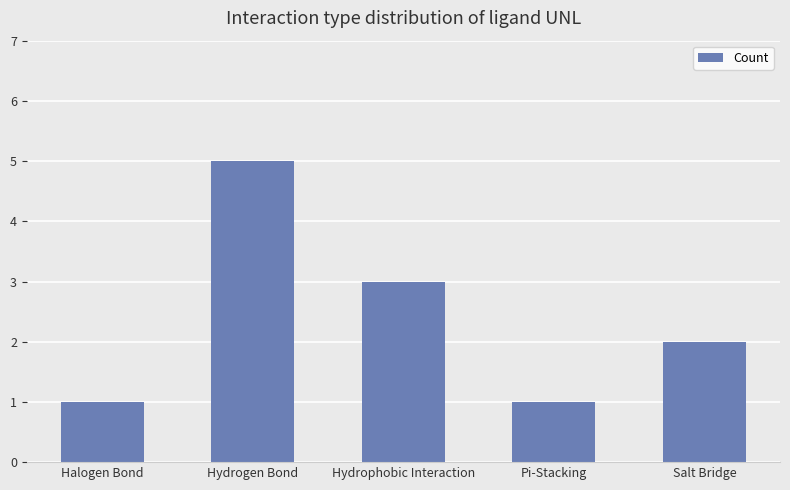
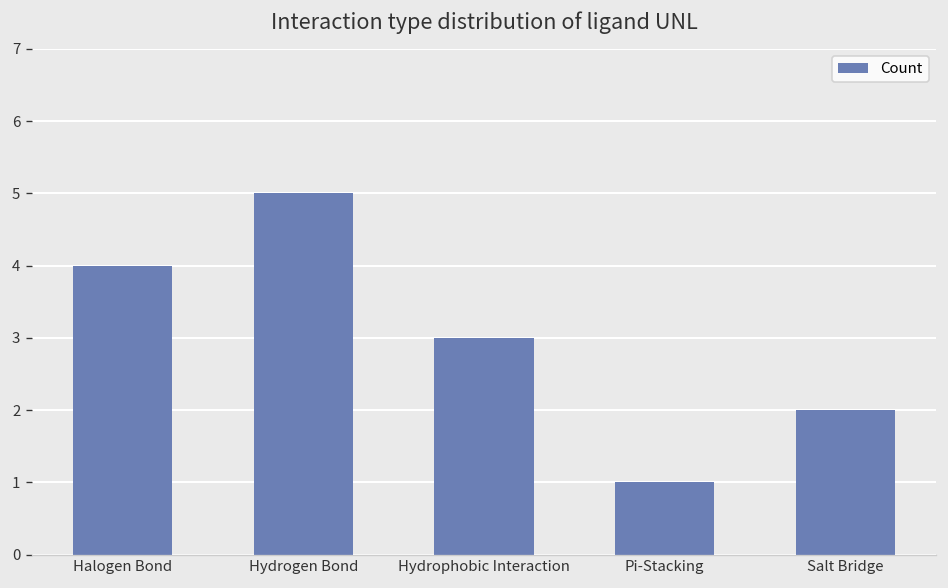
Halogen Bond: 1 -> 4
